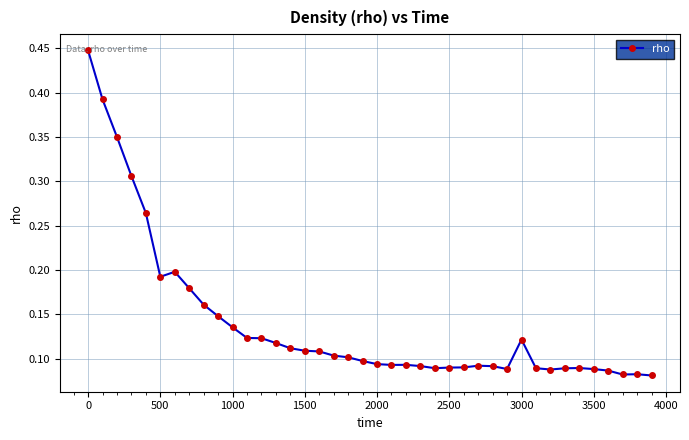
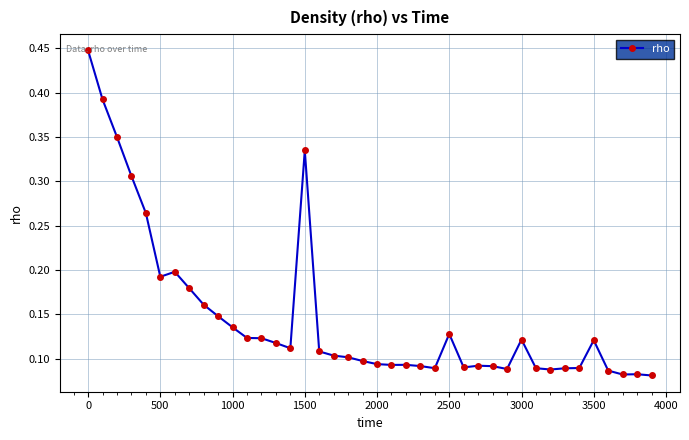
1500: 0.11 -> 0.33
2500: 0.09 -> 0.13
3500: 0.09 -> 0.12
